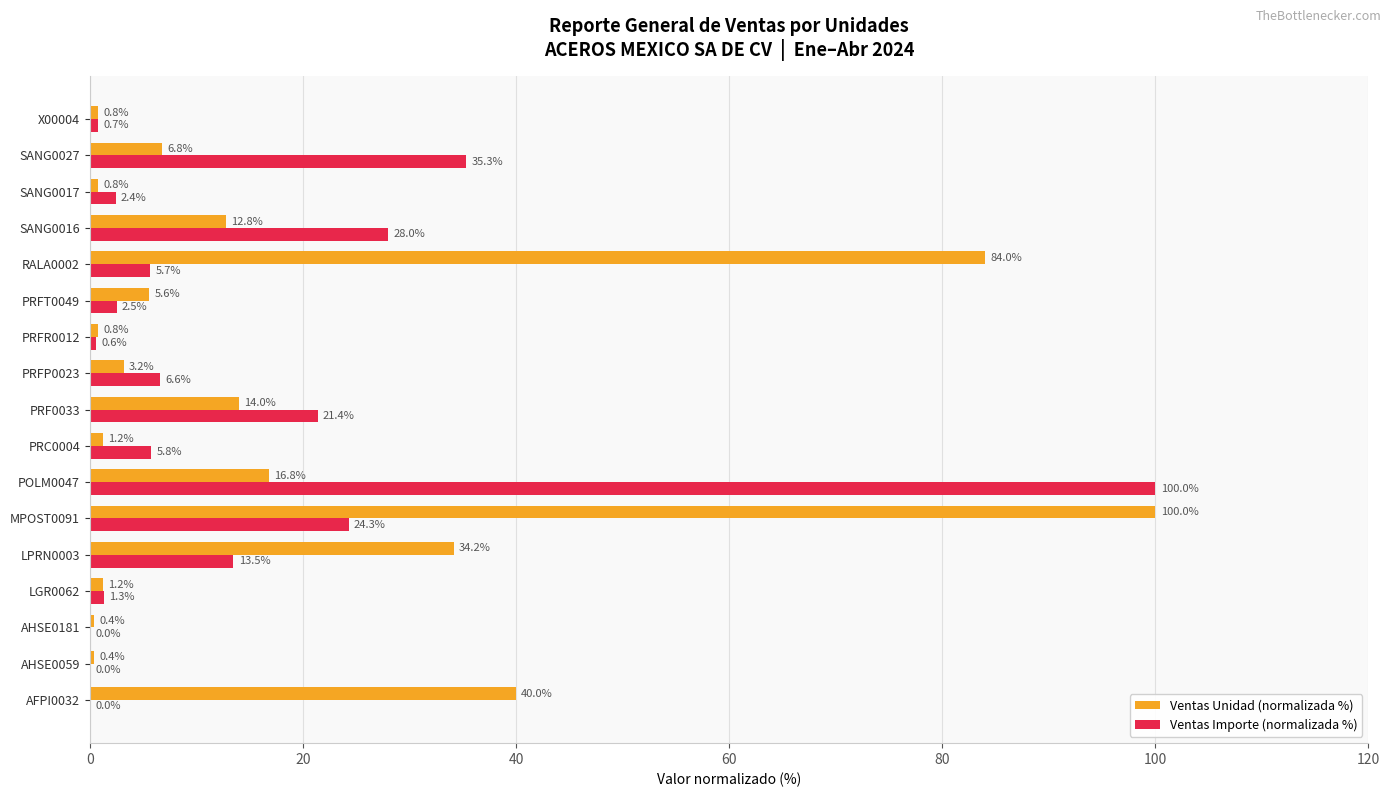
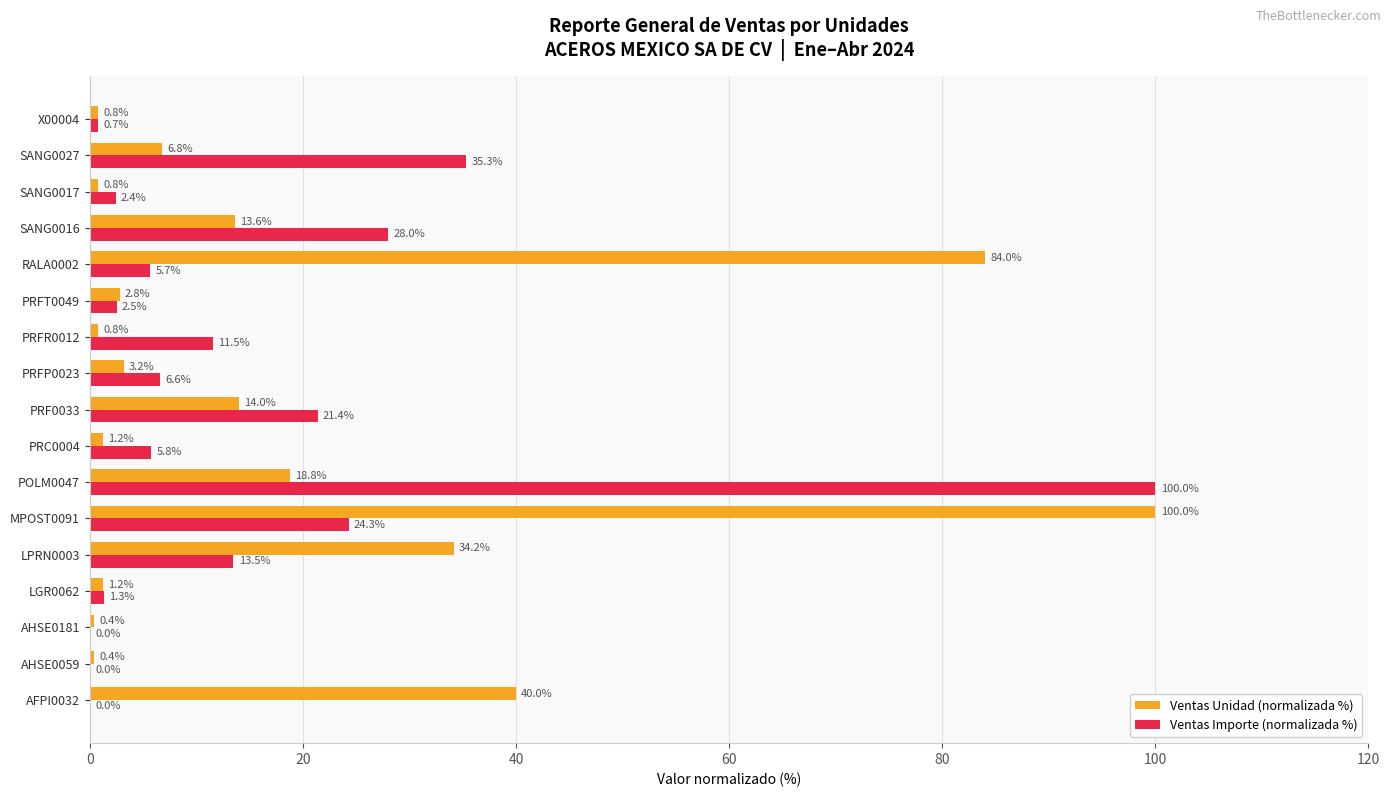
Ventas Unidad (normalizada %), SANG0016: 12.8% -> 13.6%
Ventas Unidad (normalizada %), PRFT0049: 5.6% -> 2.8%
Ventas Importe (normalizada %), PRFR0012: 0.6% -> 11.5%
Ventas Unidad (normalizada %), POLM0047: 16.8% -> 18.8%
